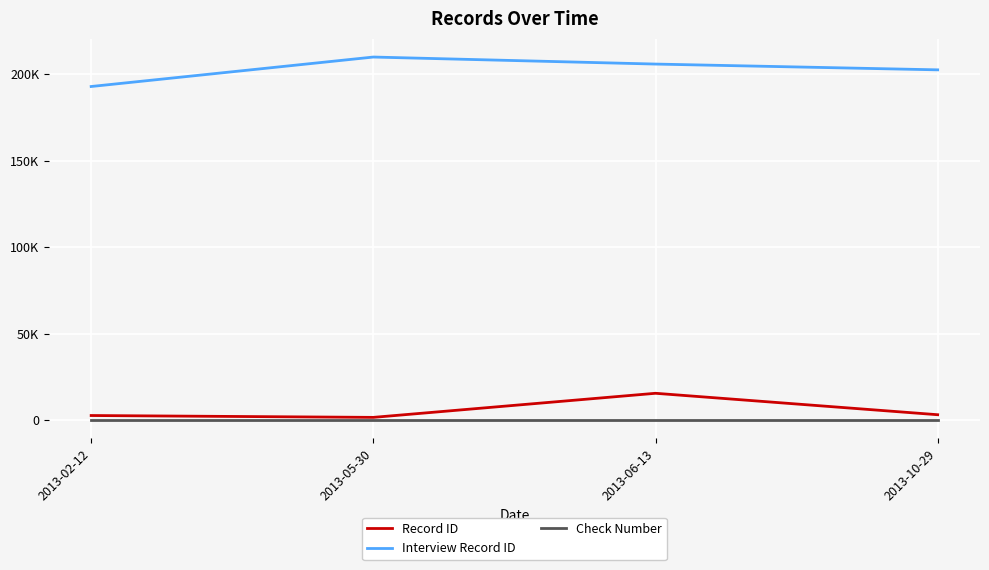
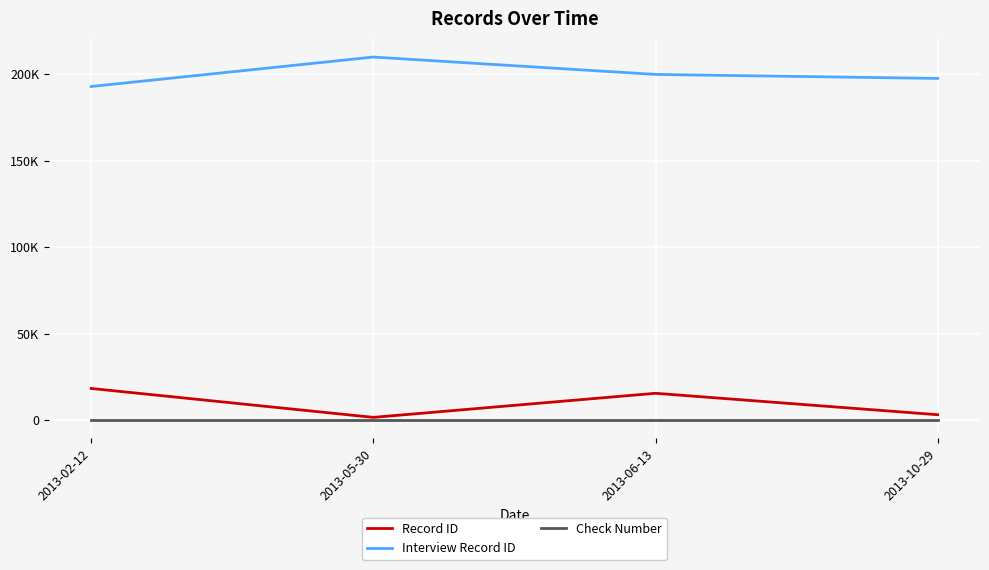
Record ID, 2013-02-12: 3000 -> 18000
Interview Record ID, 2013-06-13: 206000 -> 200000
Interview Record ID, 2013-10-29: 202000 -> 198000
